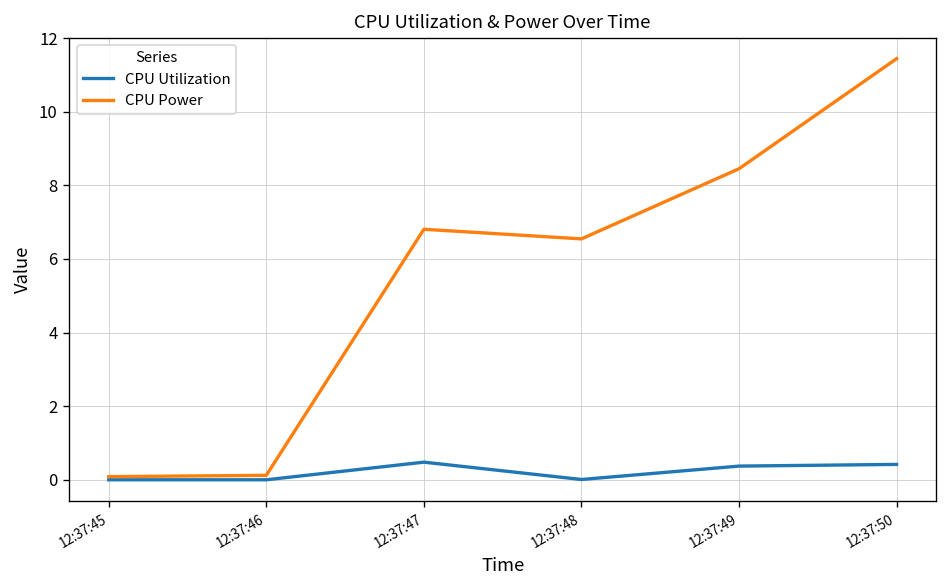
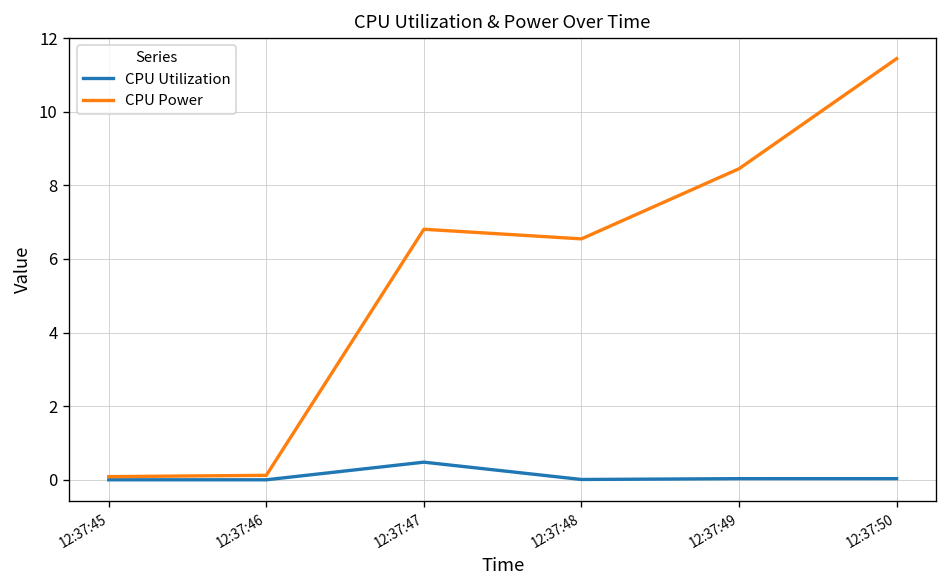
CPU Utilization, 12:37:49: 0.4 -> 0.0
CPU Utilization, 12:37:50: 0.4 -> 0.0
